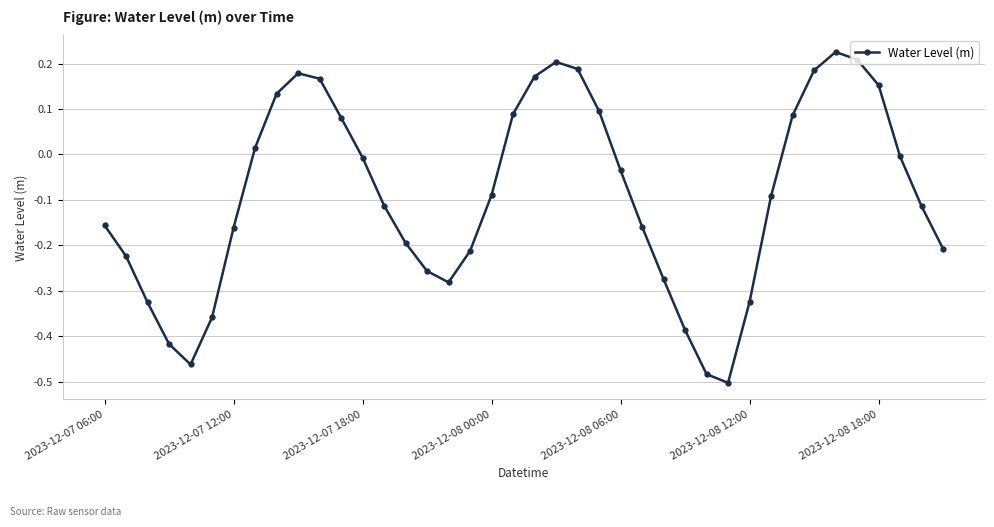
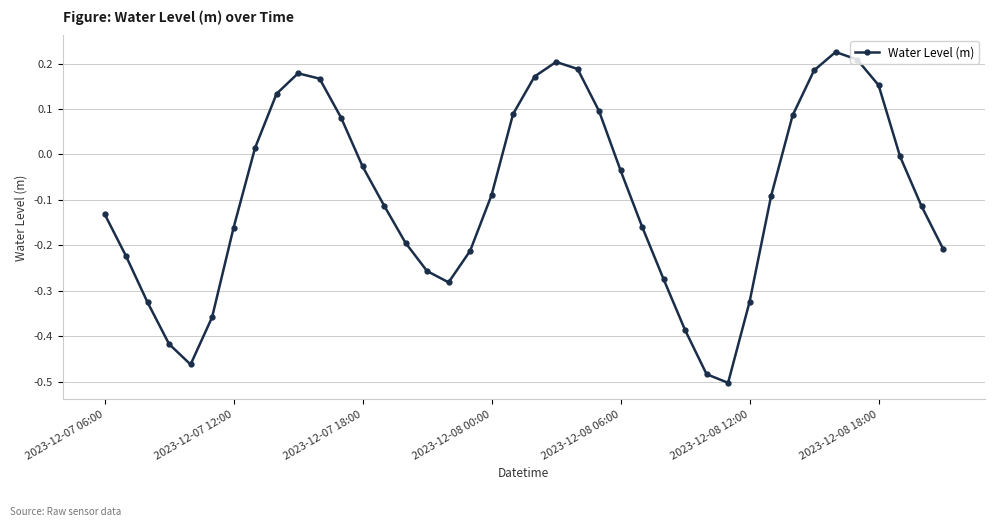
2023-12-07 06:00: -0.16 -> -0.13
2023-12-07 18:00: -0.01 -> -0.03
